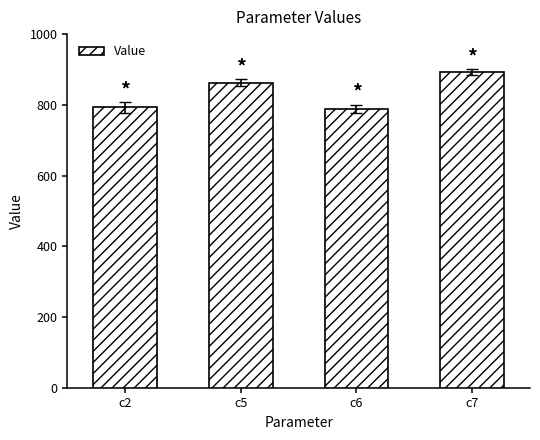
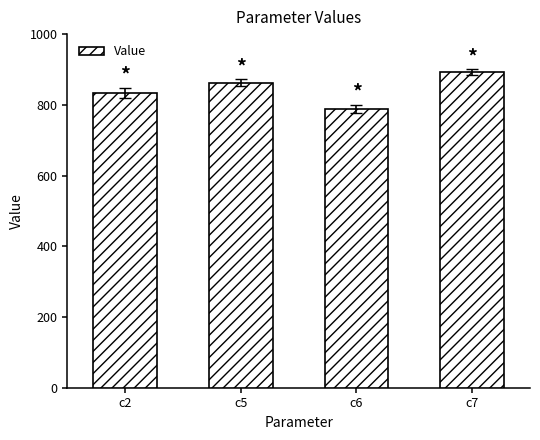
Value, c2: 790 -> 830
